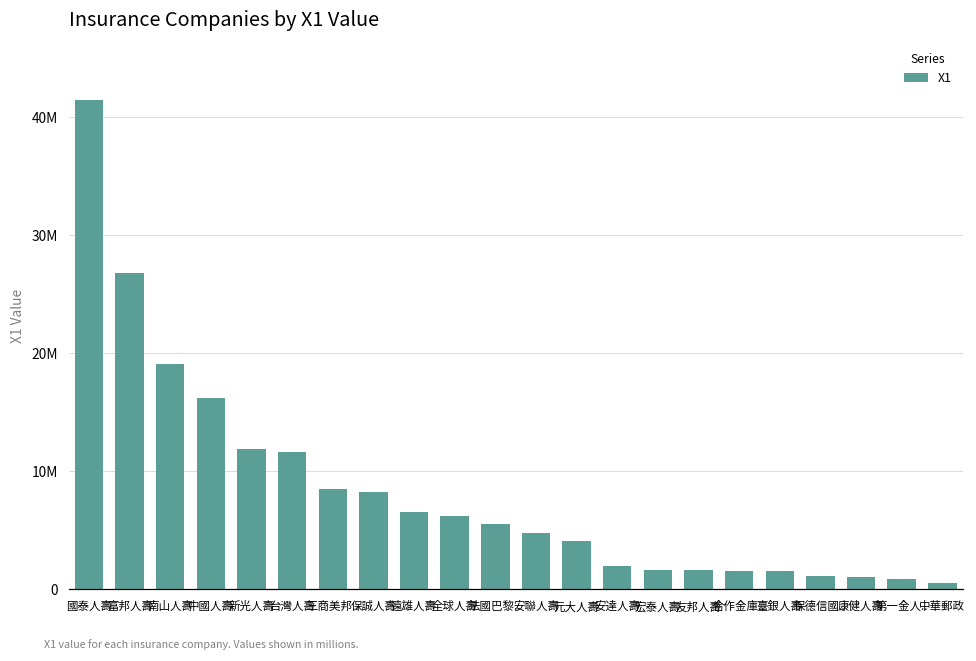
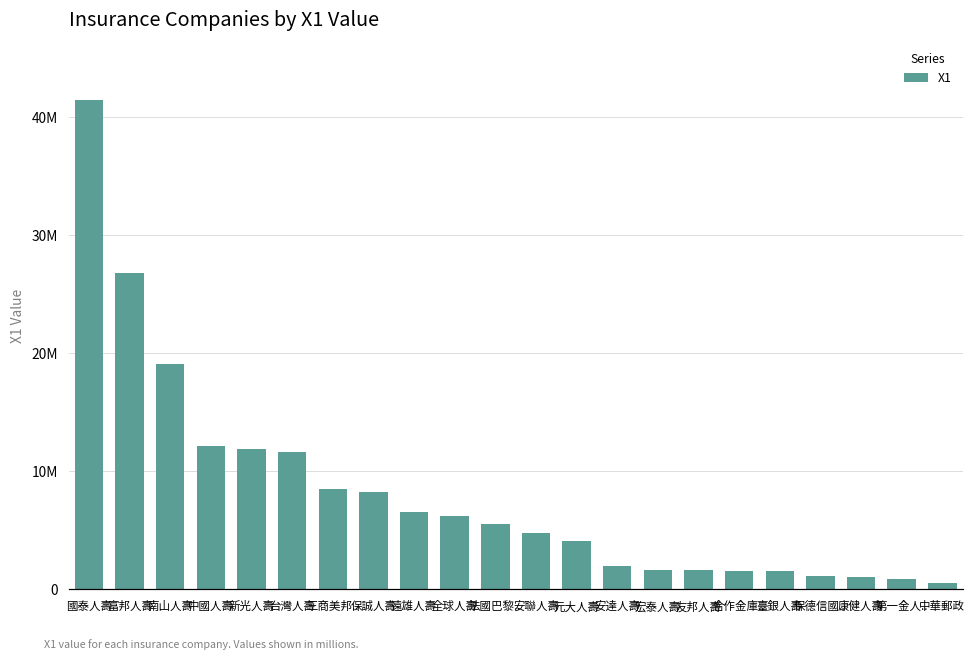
中國人壽: 16200000 -> 12100000
